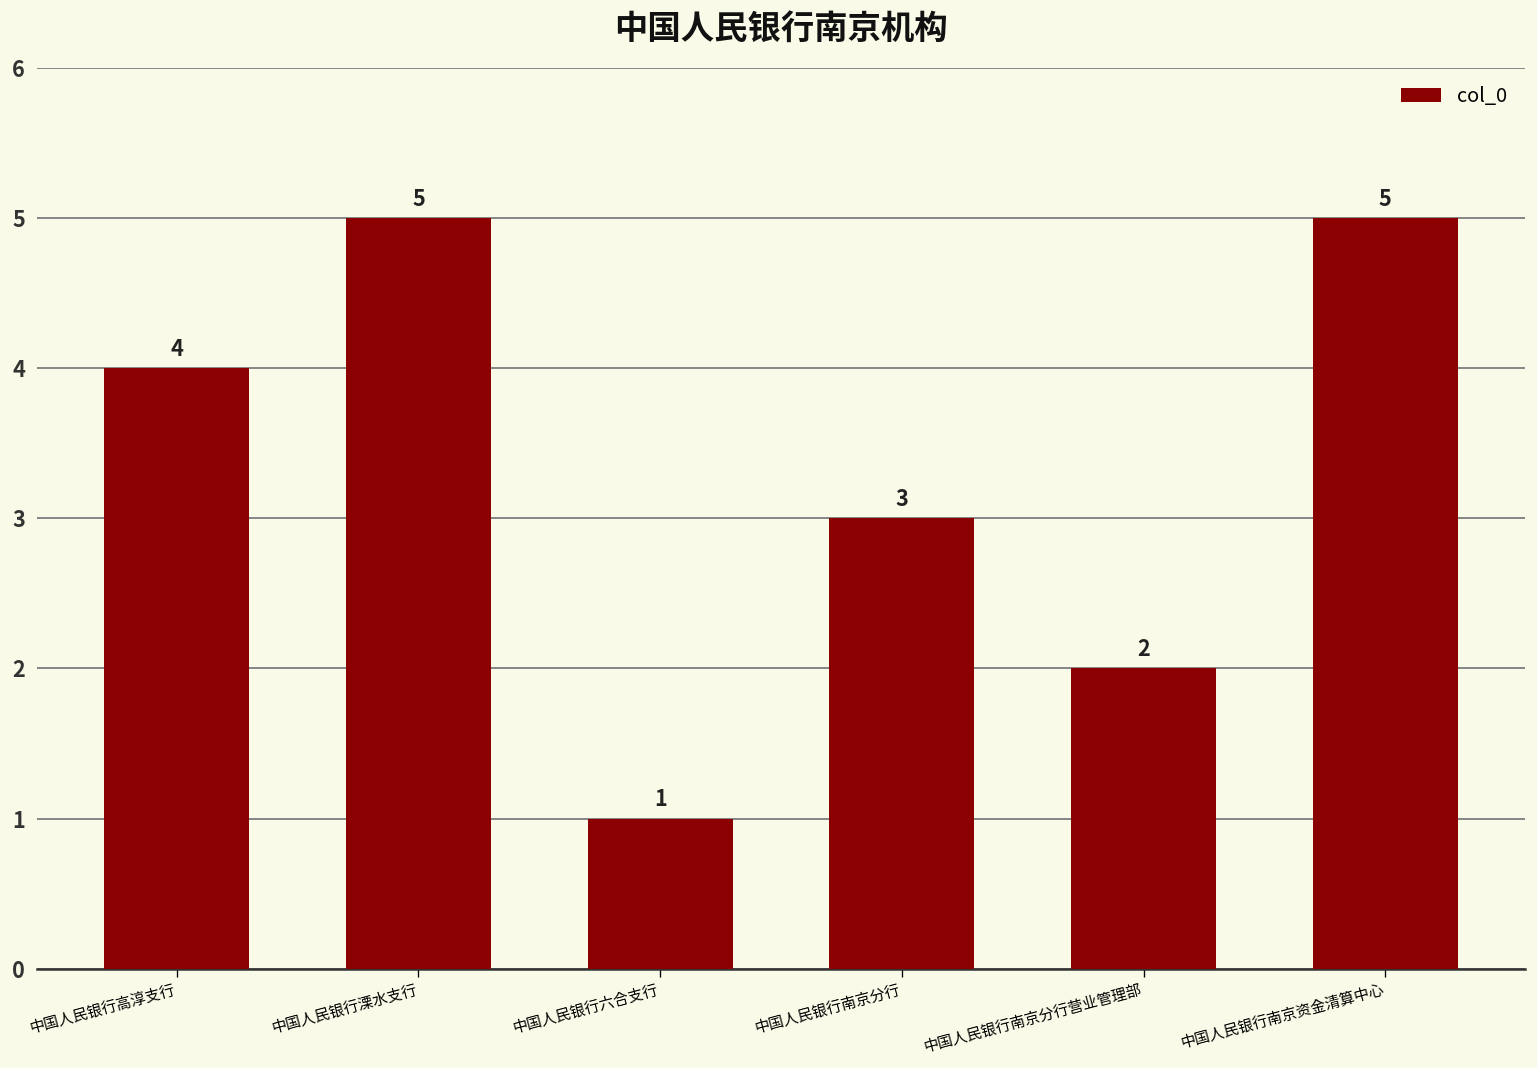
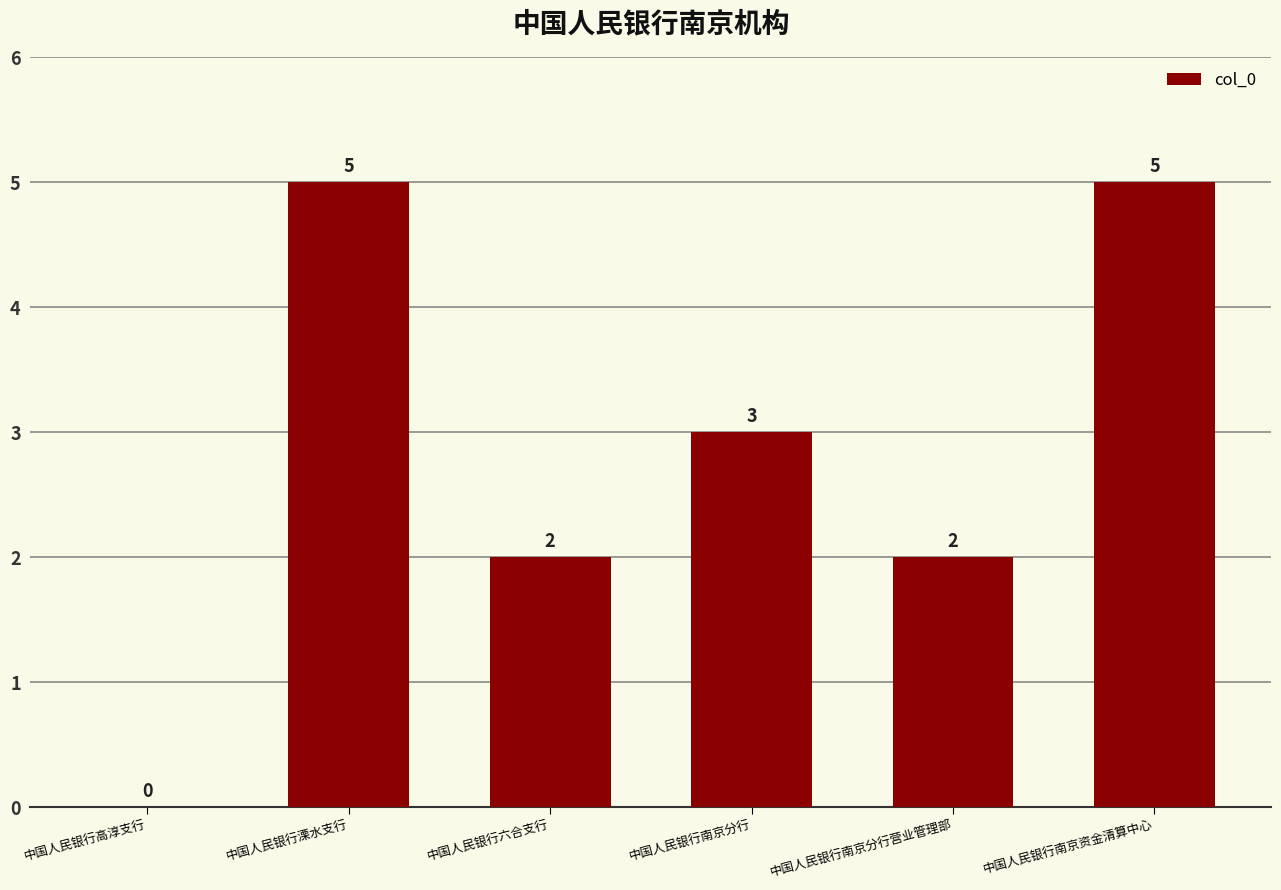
中国人民银行高淳支行: 4 -> 0
中国人民银行六合支行: 1 -> 2
